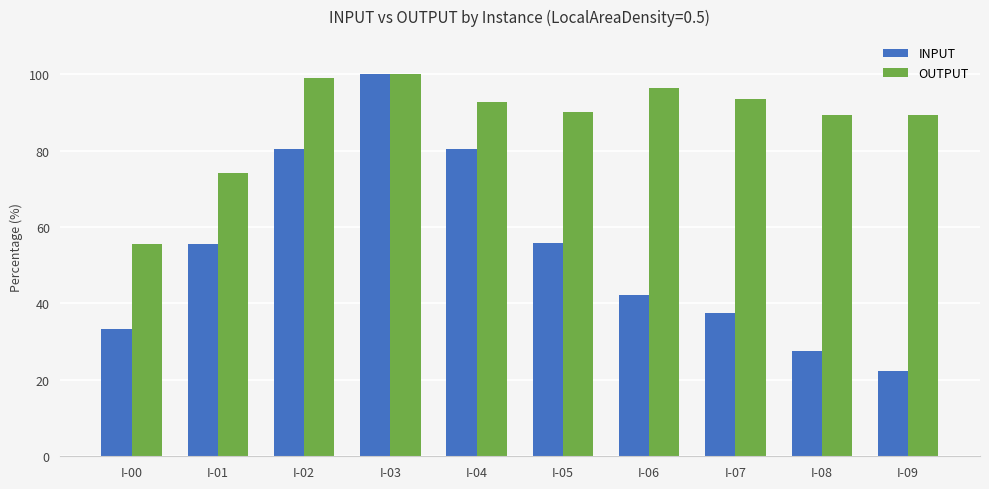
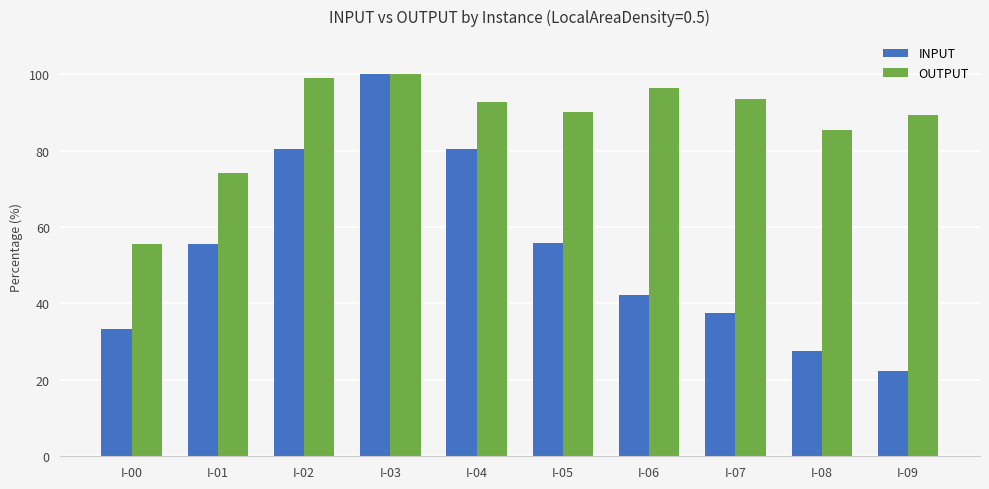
OUTPUT, I-08: 89 -> 86
